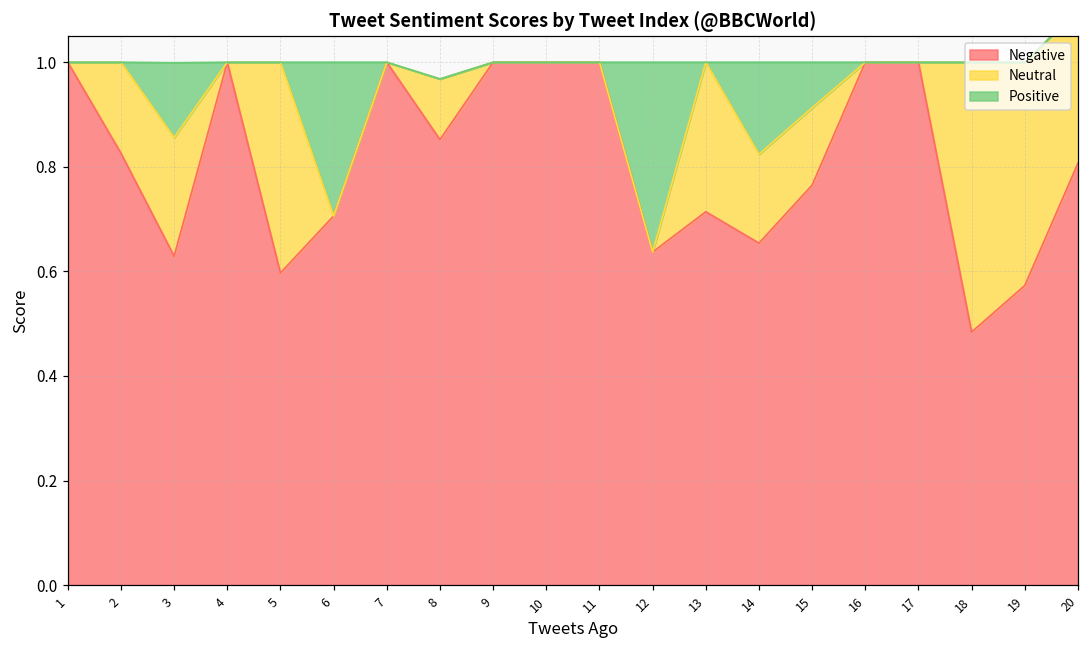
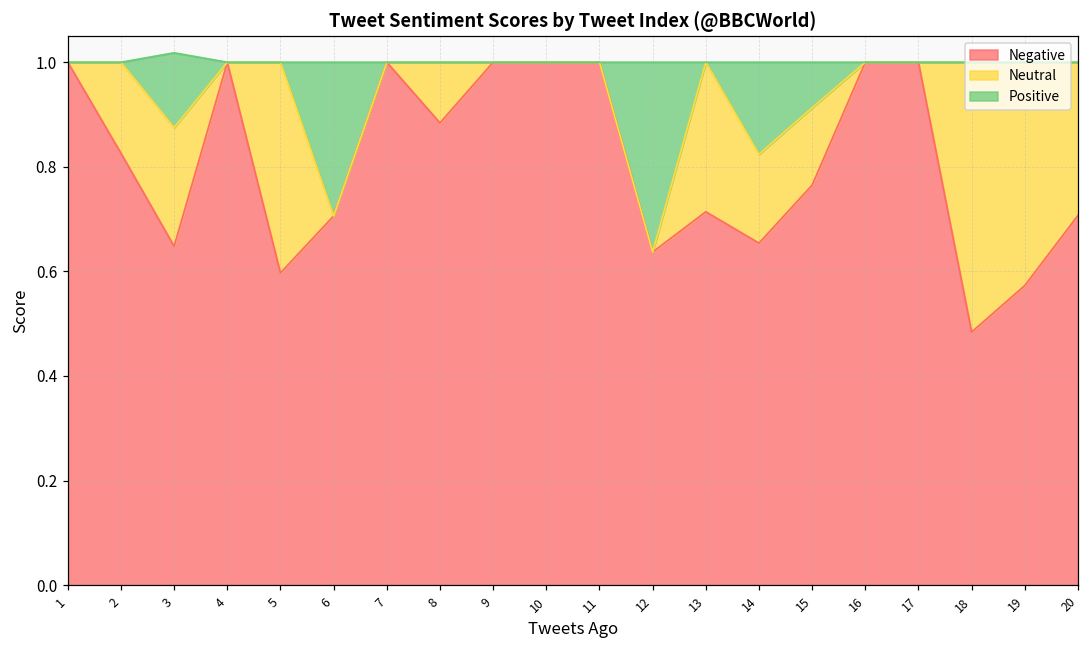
Negative, 3: 0.63 -> 0.65
Negative, 8: 0.85 -> 0.88
Negative, 20: 0.81 -> 0.71
